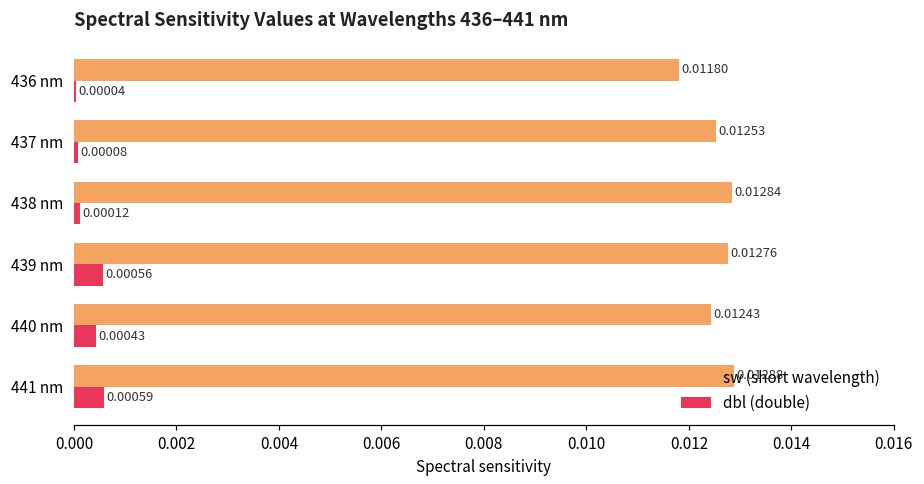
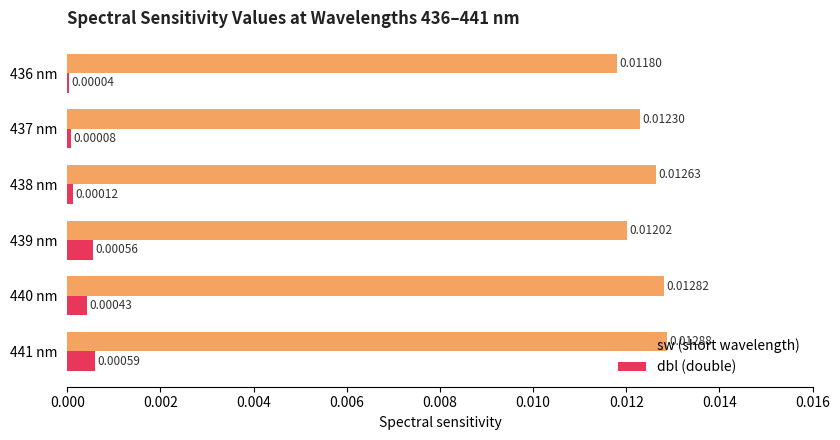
sw (short wavelength), 437 nm: 0.01253 -> 0.01230
sw (short wavelength), 438 nm: 0.01284 -> 0.01263
sw (short wavelength), 439 nm: 0.01276 -> 0.01202
sw (short wavelength), 440 nm: 0.01243 -> 0.01282
